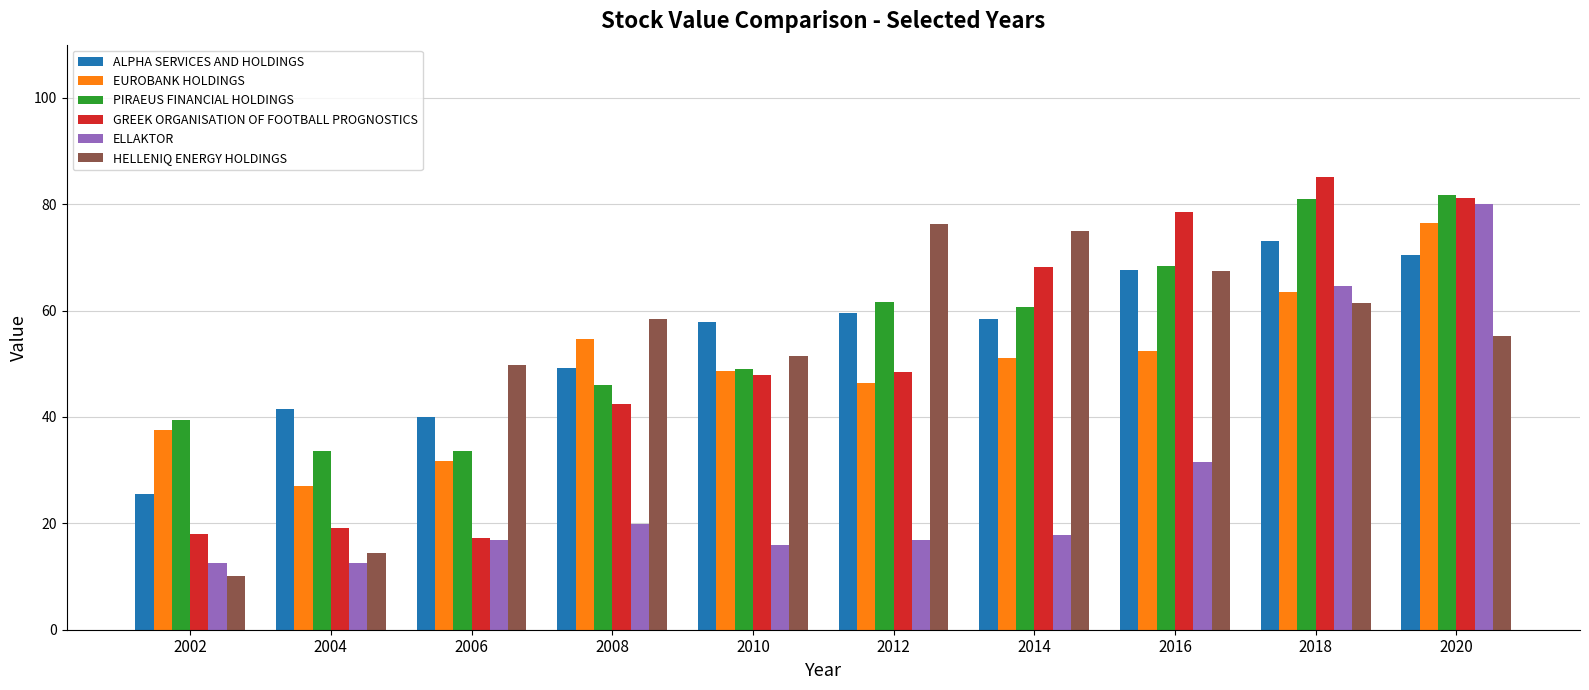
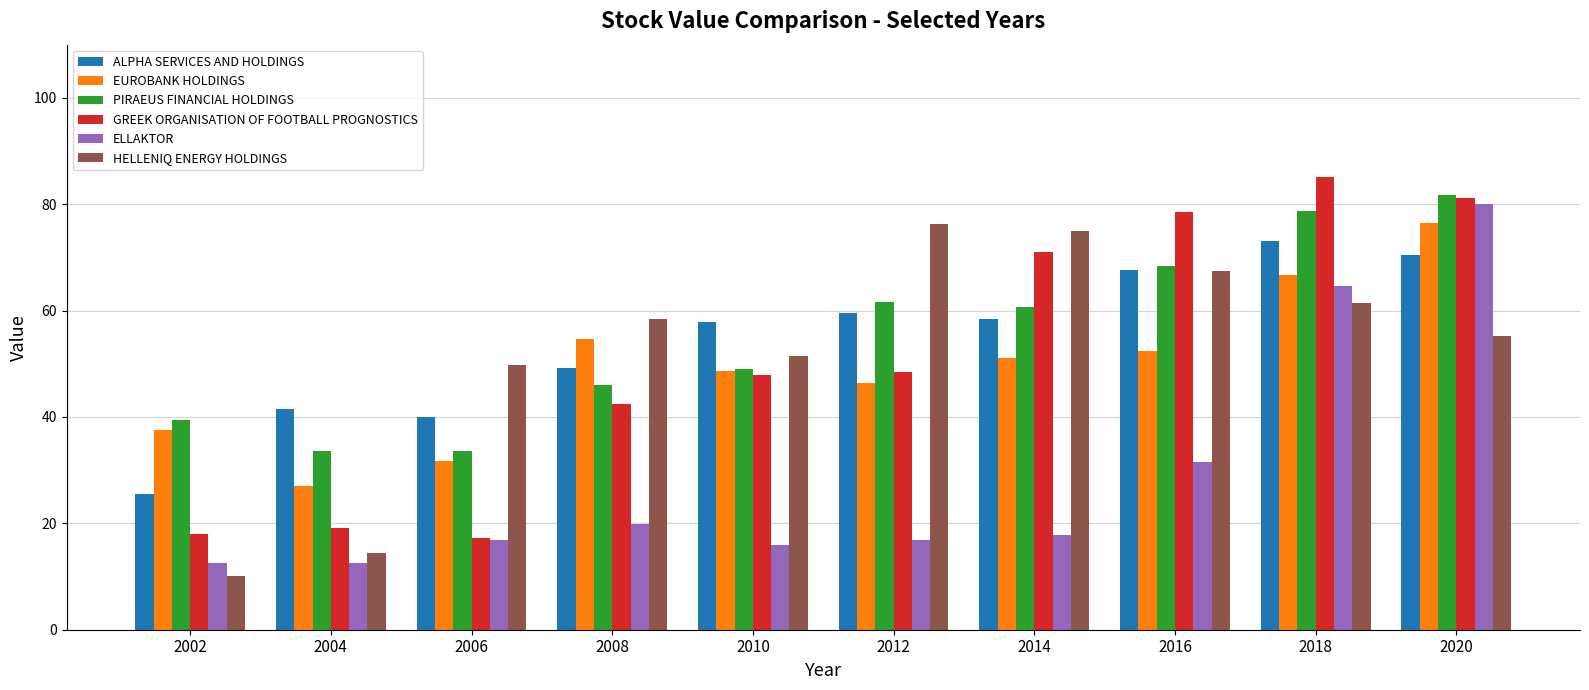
GREEK ORGANISATION OF FOOTBALL PROGNOSTICS, 2014: 68 -> 71
EUROBANK HOLDINGS, 2018: 63 -> 67
PIRAEUS FINANCIAL HOLDINGS, 2018: 81 -> 79
